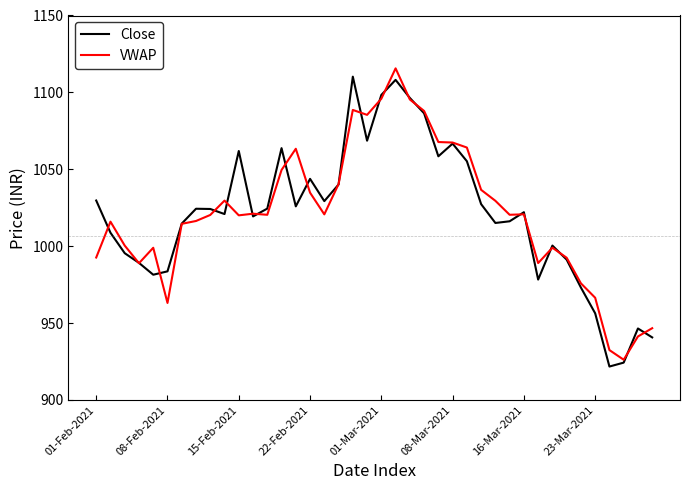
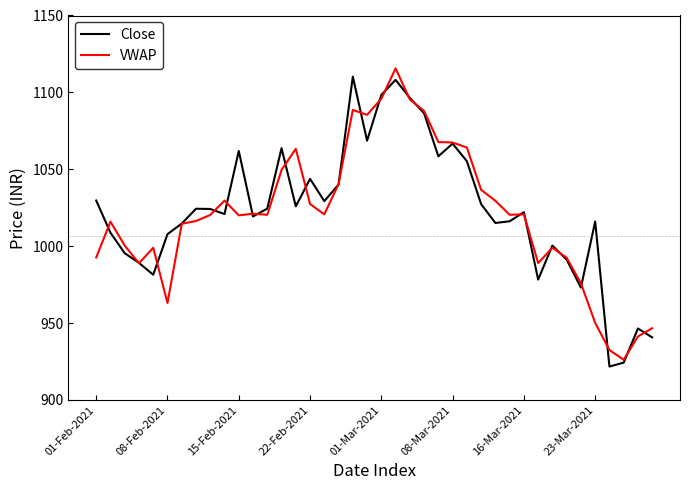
Close, 08-Feb-2021: 984 -> 1008
VWAP, 22-Feb-2021: 1035 -> 1027
Close, 23-Mar-2021: 956 -> 1016
VWAP, 23-Mar-2021: 966 -> 950
